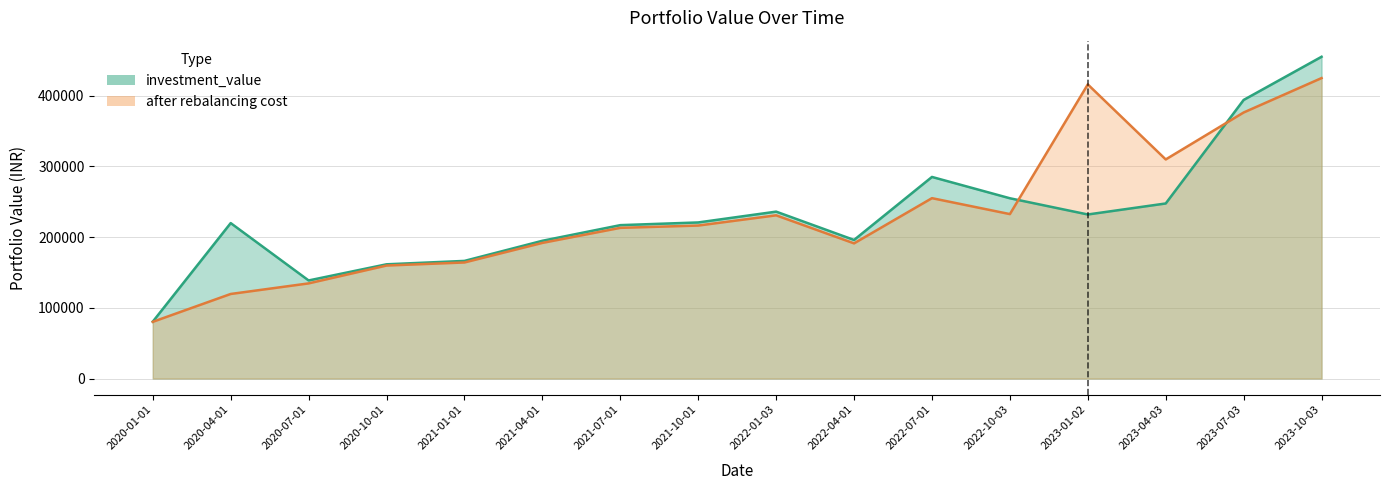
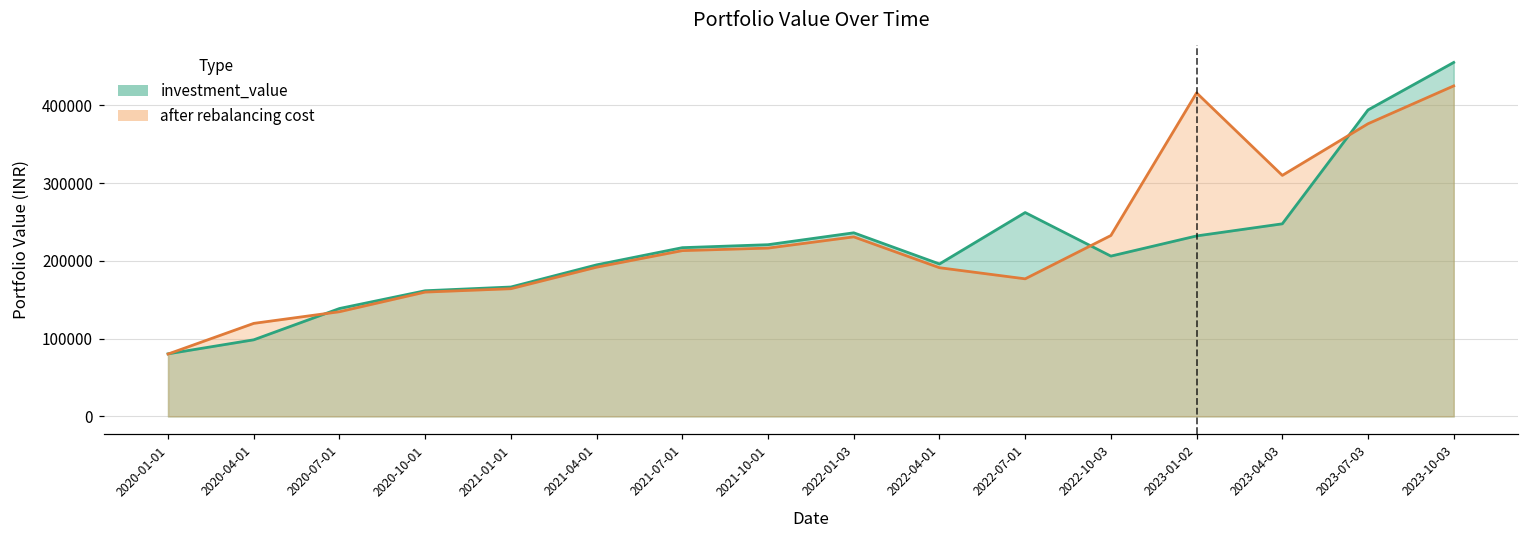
investment_value, 2020-04-01: 220000 -> 100000
investment_value, 2022-07-01: 290000 -> 260000
after rebalancing cost, 2022-07-01: 260000 -> 180000
investment_value, 2022-10-03: 250000 -> 210000
